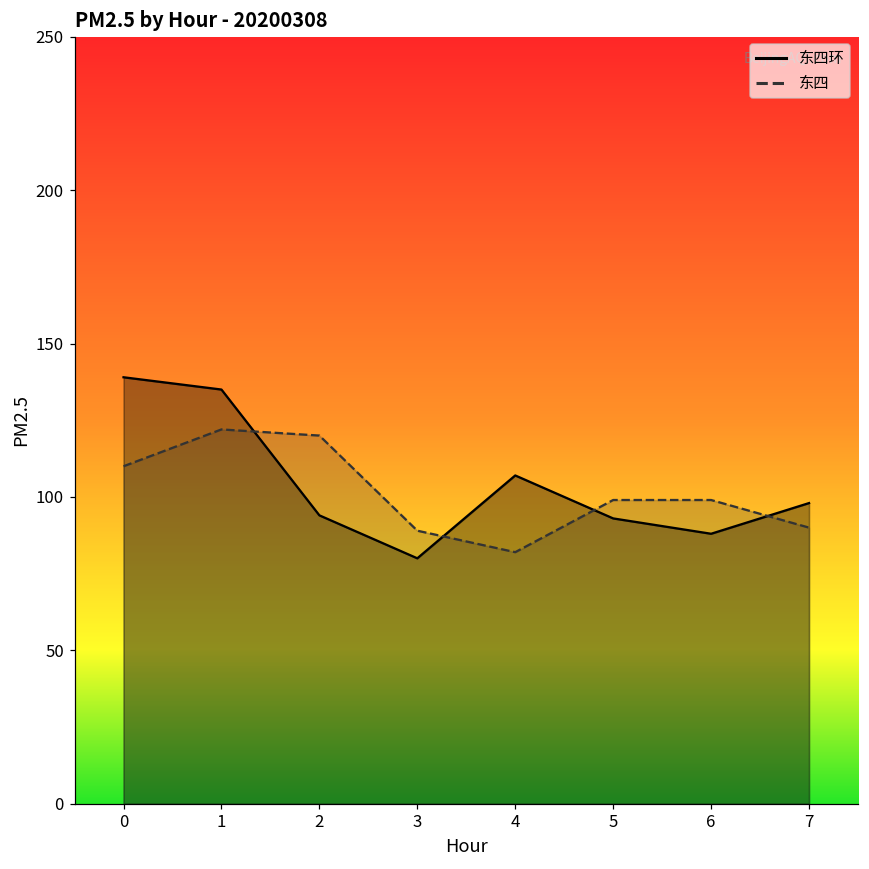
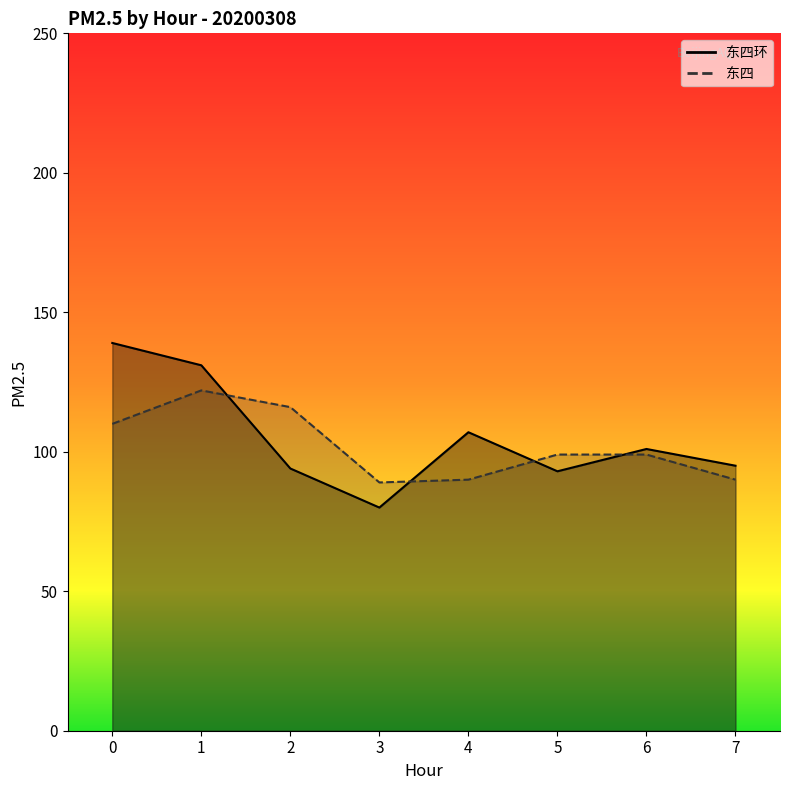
东四环, 1: 135 -> 131
东四, 2: 120 -> 116
东四, 4: 82 -> 90
东四环, 6: 88 -> 101
东四环, 7: 98 -> 95
